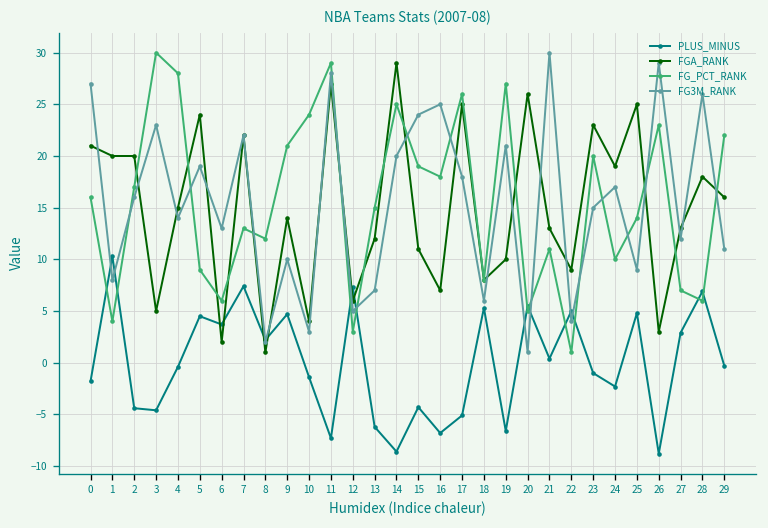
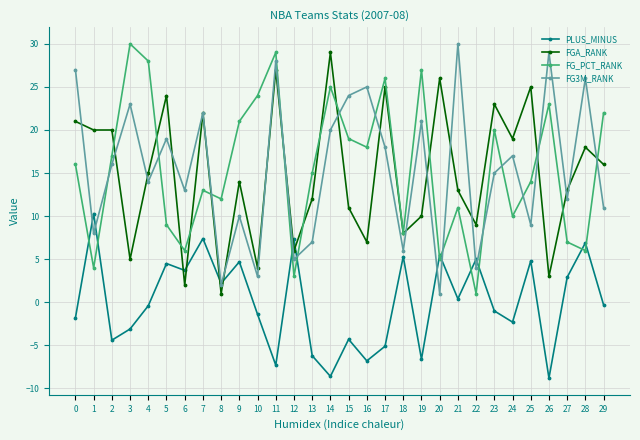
PLUS_MINUS, 3: -5 -> -3
